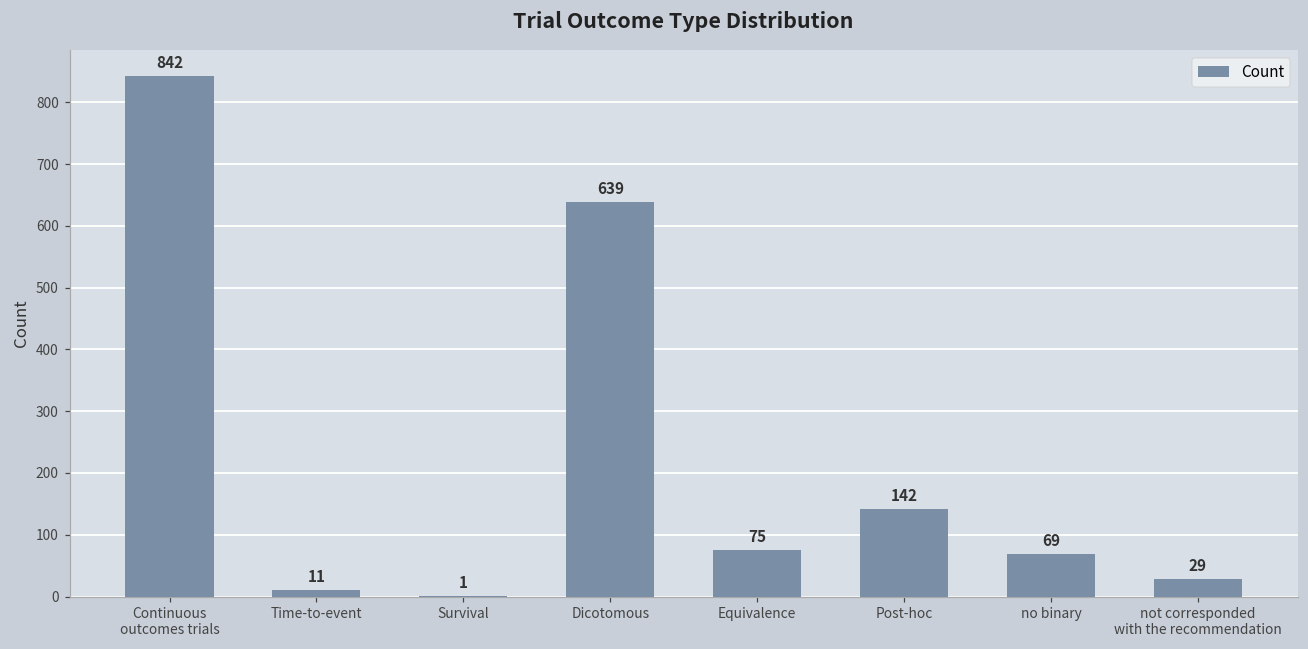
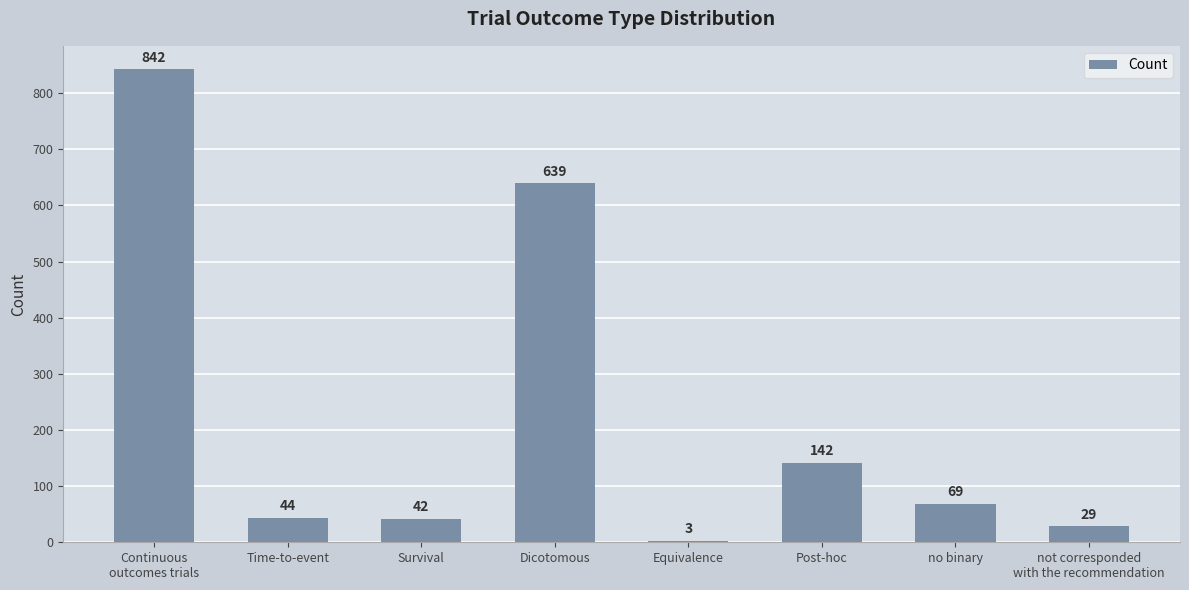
Time-to-event: 11 -> 44
Survival: 1 -> 42
Equivalence: 75 -> 3
